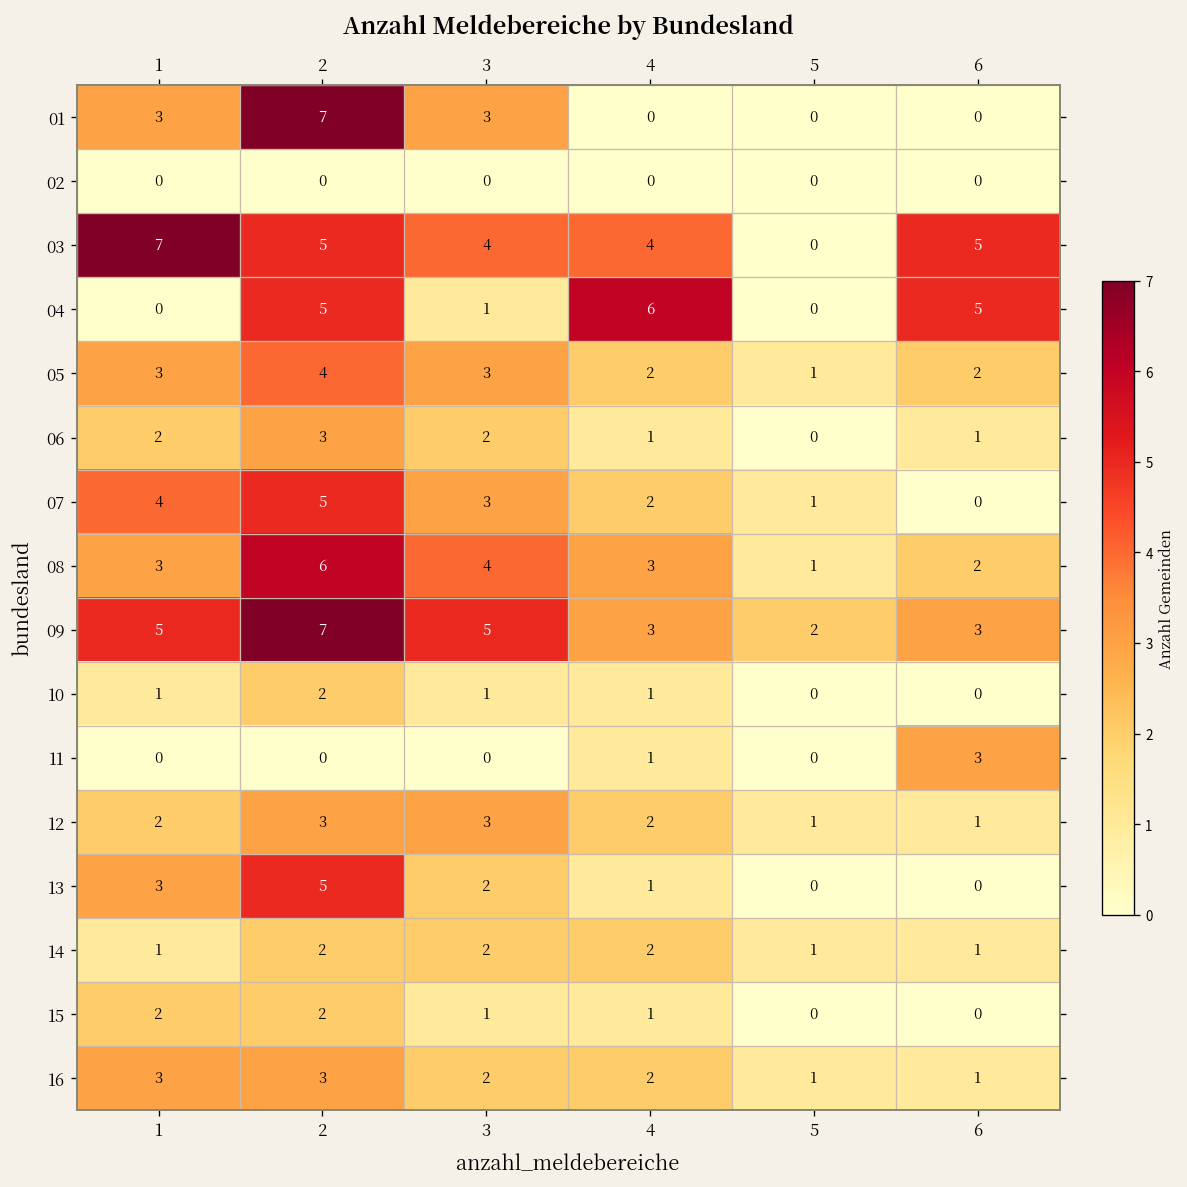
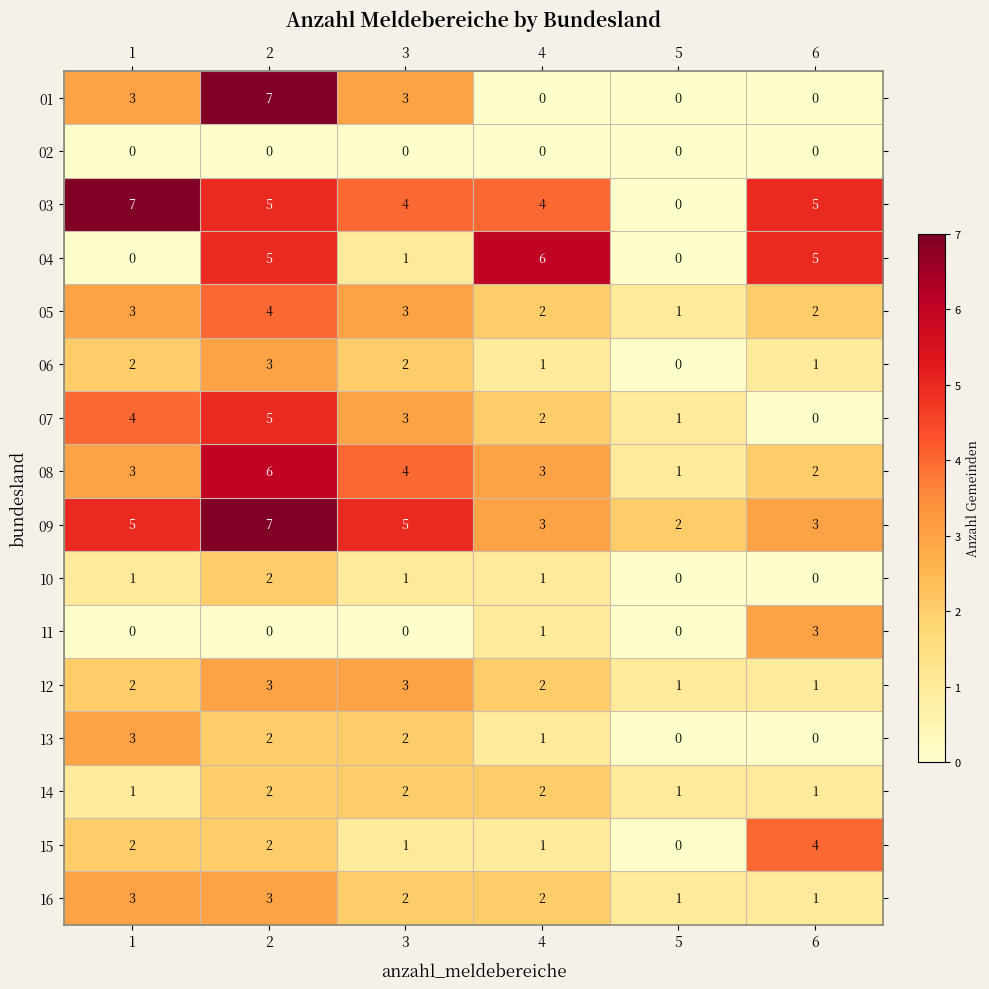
13, 2: 5 -> 2
15, 6: 0 -> 4
